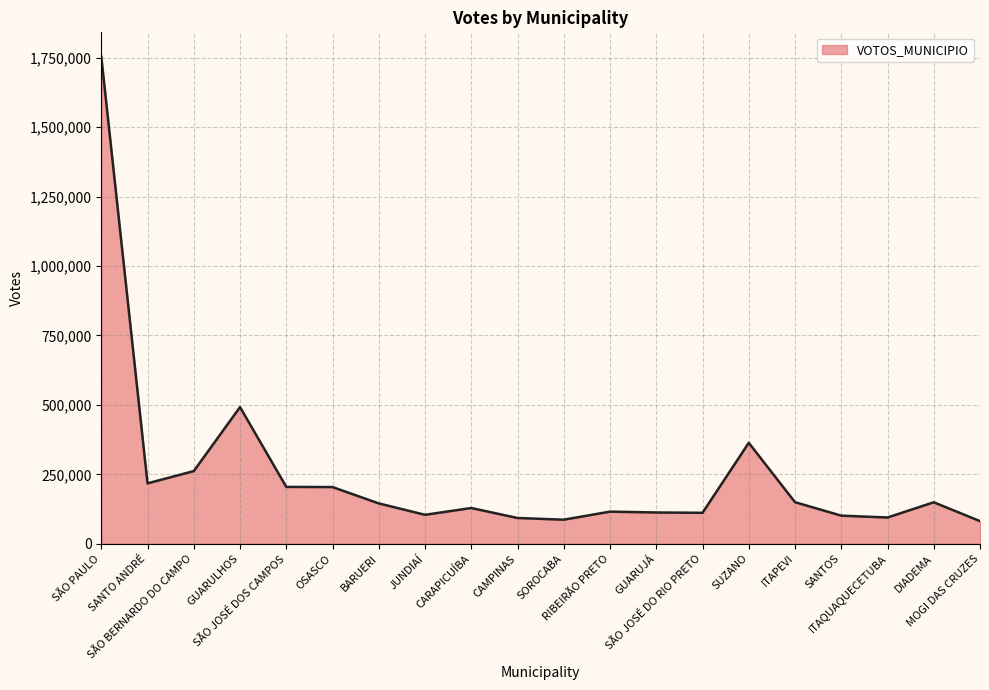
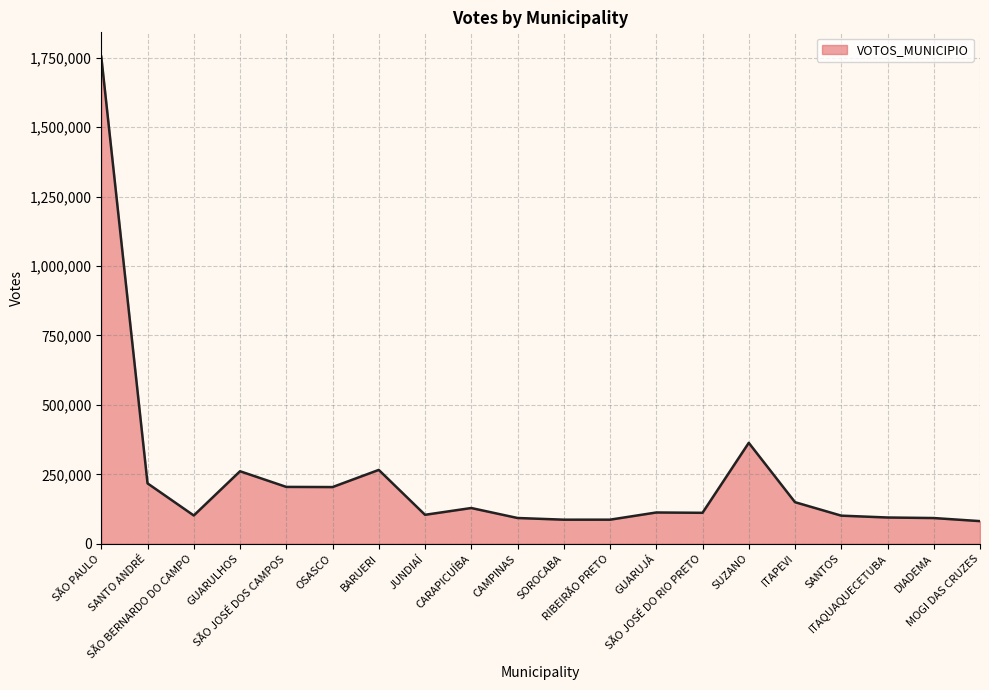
SÃO BERNARDO DO CAMPO: 260,000 -> 100,000
GUARULHOS: 490,000 -> 260,000
BARUERI: 150,000 -> 270,000
RIBEIRÃO PRETO: 120,000 -> 90,000
DIADEMA: 150,000 -> 90,000
